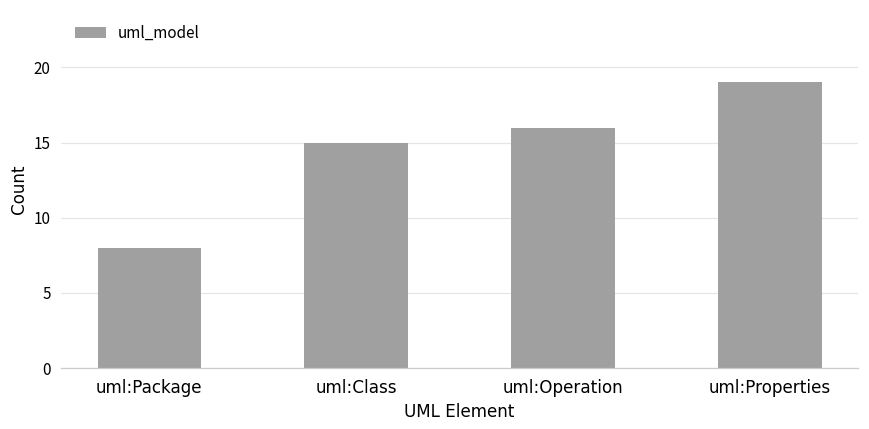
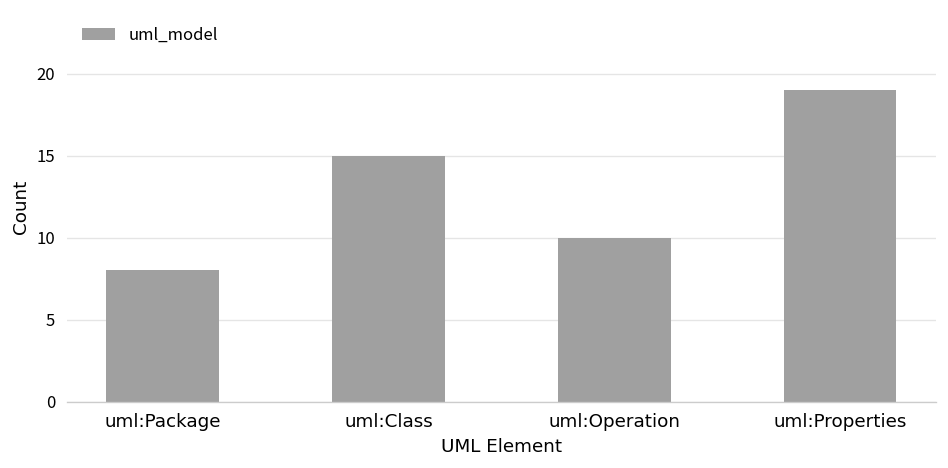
uml:Operation: 16 -> 10
